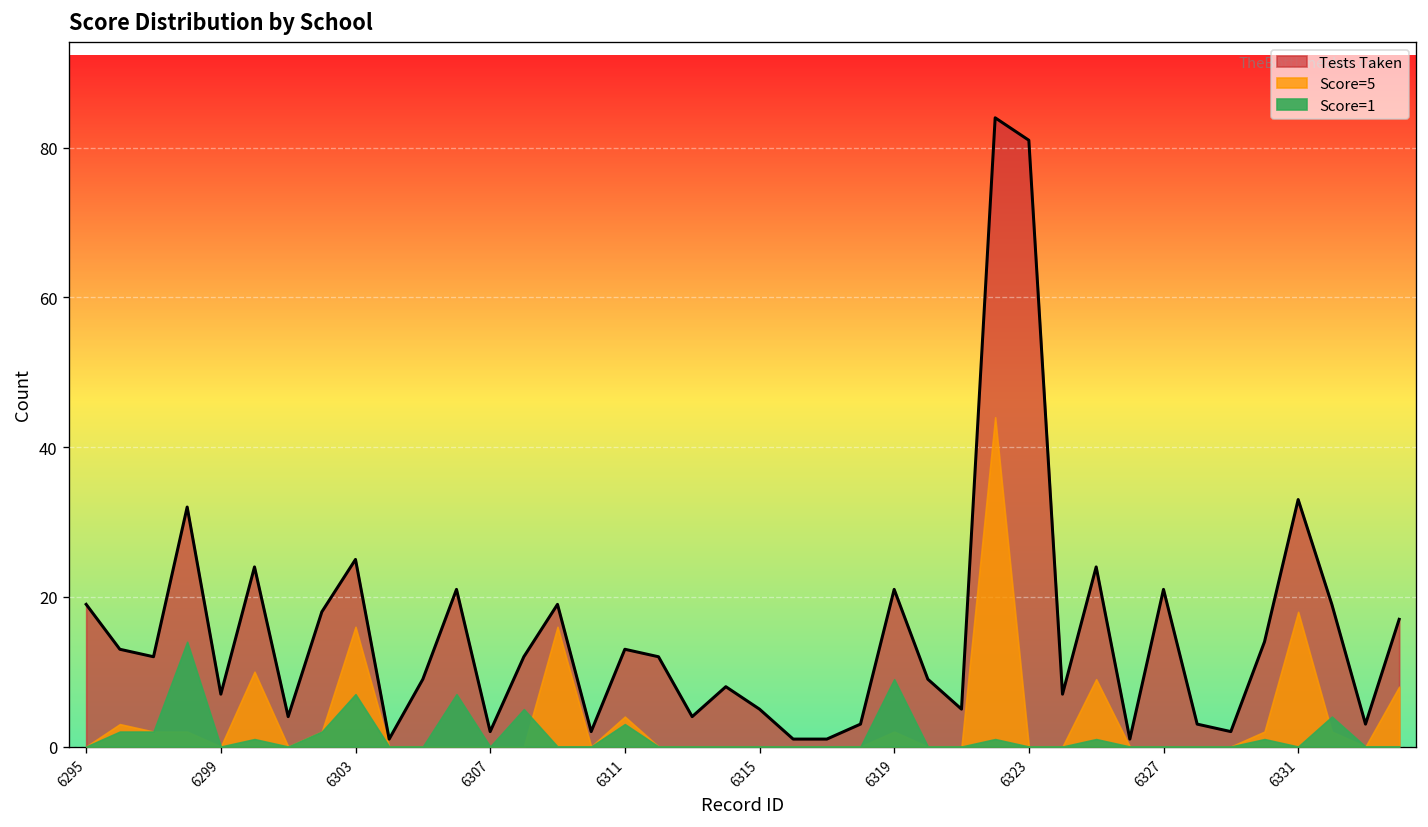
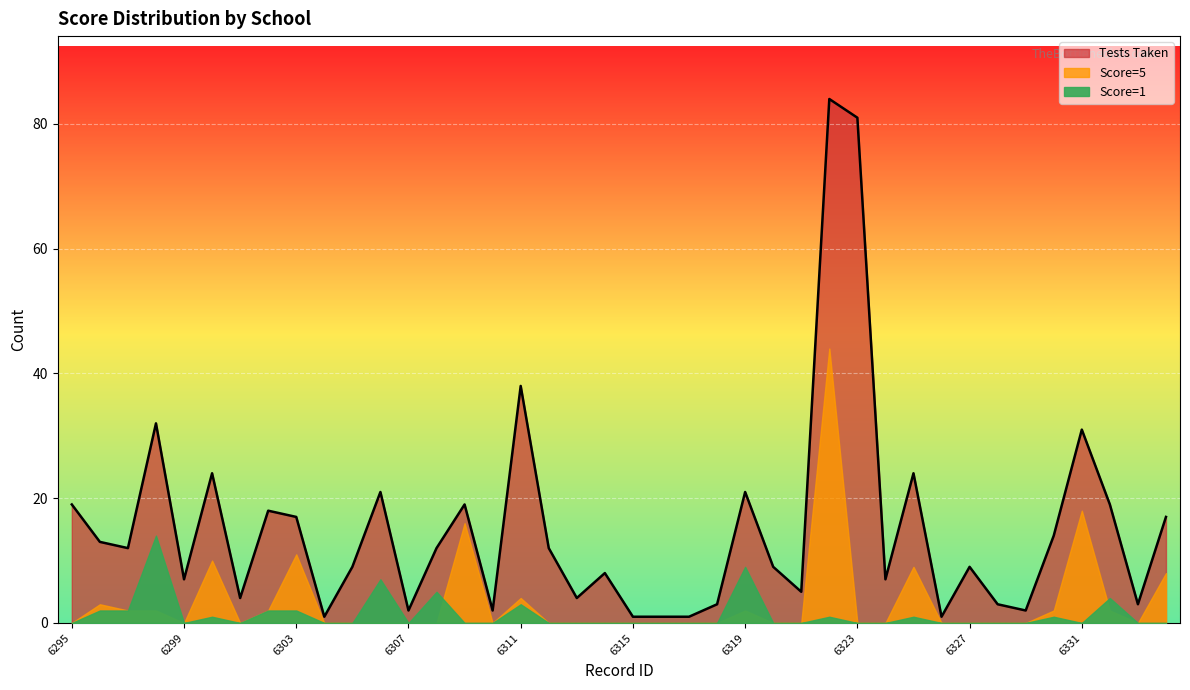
Tests Taken, 6303: 25 -> 17
Score=5, 6303: 16 -> 11
Score=1, 6303: 7 -> 2
Tests Taken, 6311: 13 -> 38
Tests Taken, 6315: 5 -> 1
Tests Taken, 6327: 21 -> 9
Tests Taken, 6331: 33 -> 31
